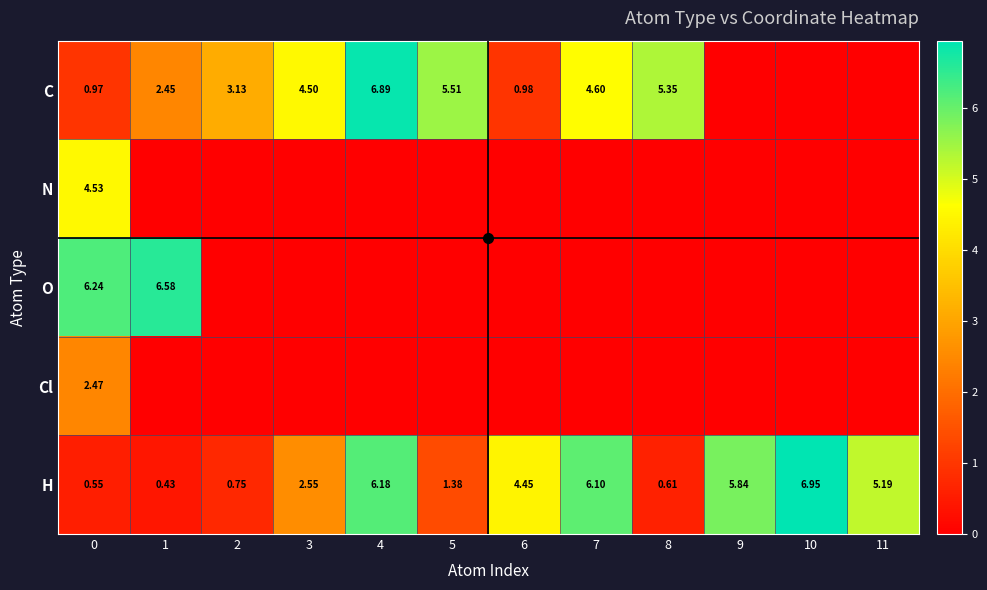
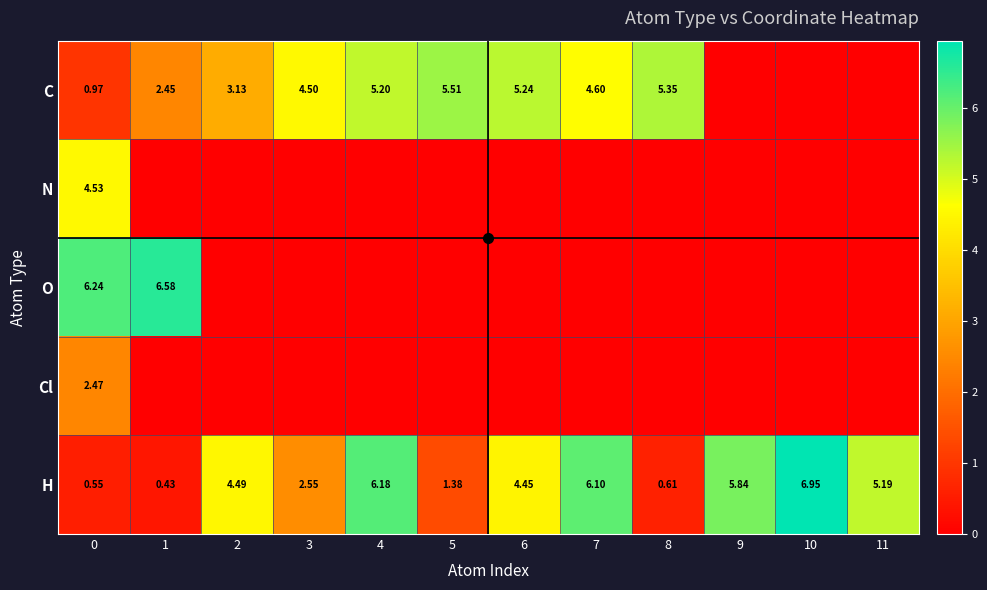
C, 4: 6.89 -> 5.20
C, 6: 0.98 -> 5.24
H, 2: 0.75 -> 4.49
